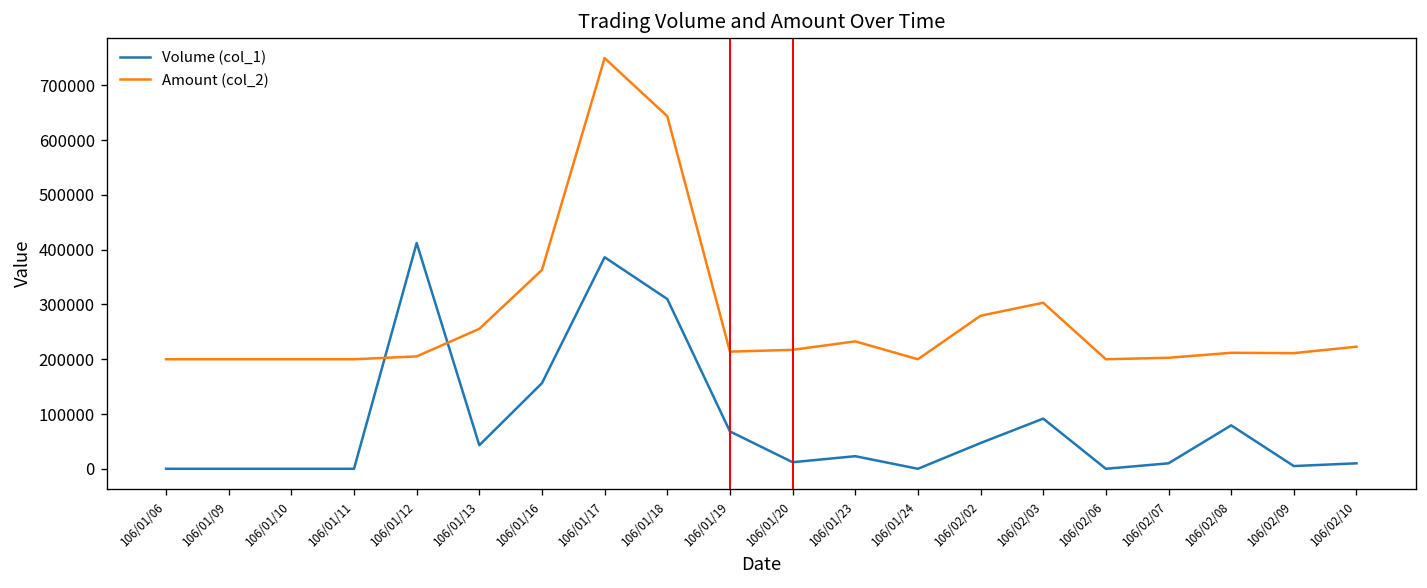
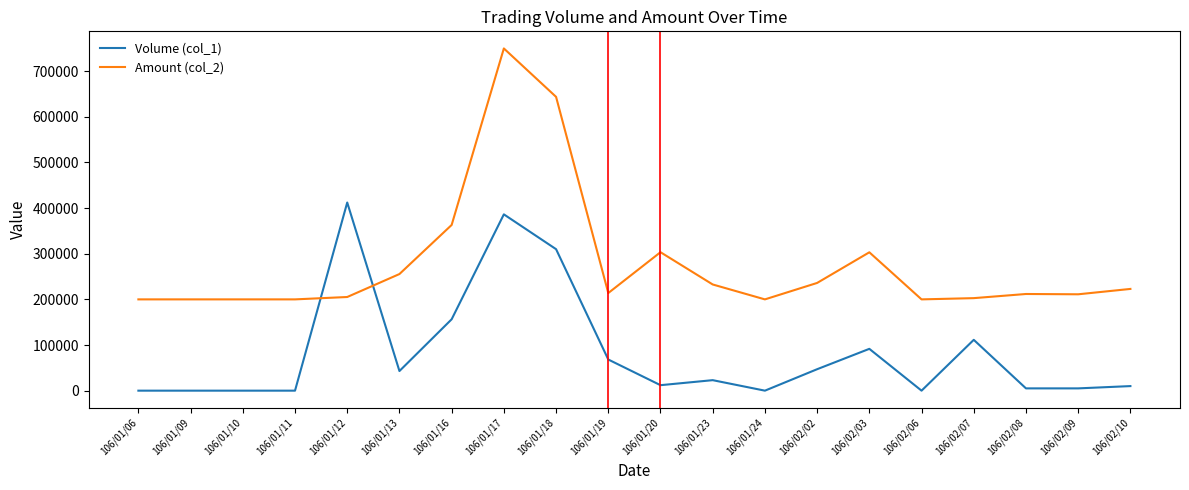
Amount (col_2), 106/01/20: 220000 -> 300000
Amount (col_2), 106/02/02: 280000 -> 240000
Volume (col_1), 106/02/07: 10000 -> 110000
Volume (col_1), 106/02/08: 80000 -> 10000
